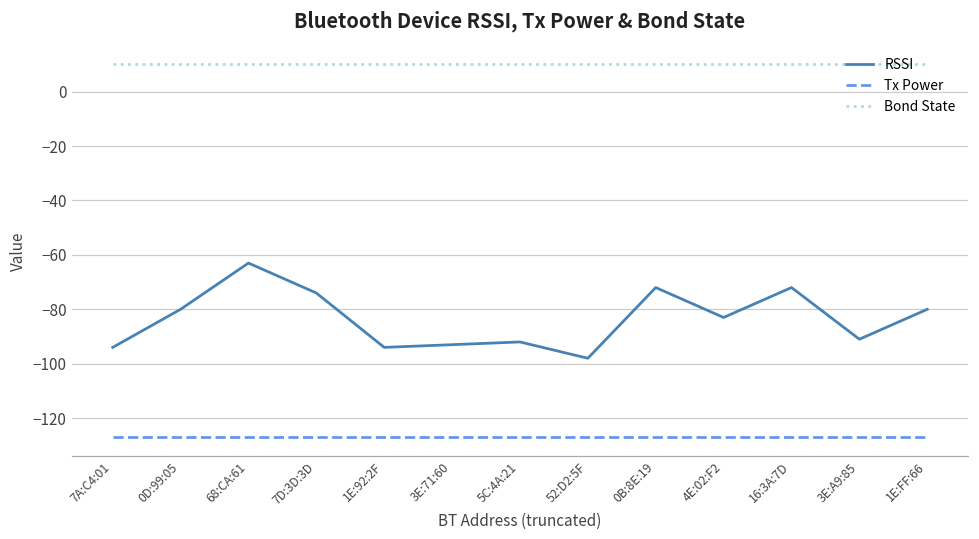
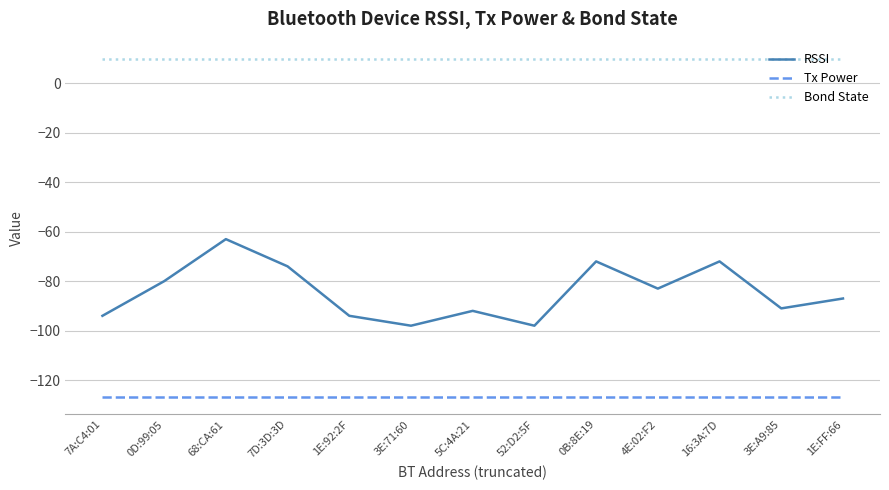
RSSI, 3E:71:60: -93 -> -98
RSSI, 1E:FF:66: -80 -> -87
